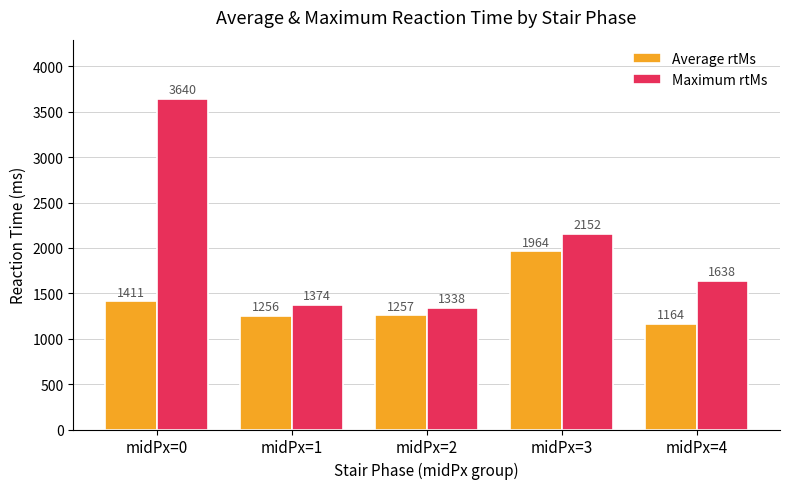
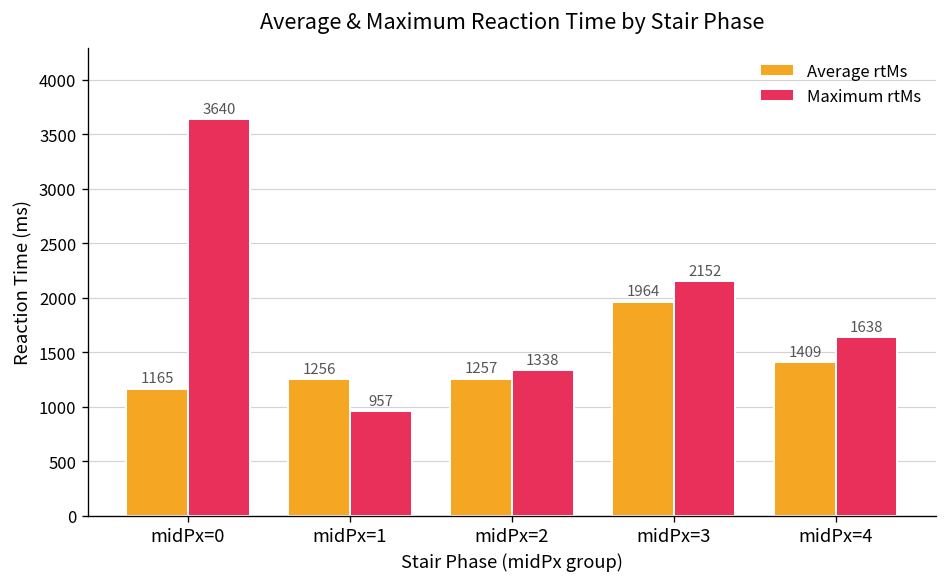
Average rtMs, midPx=0: 1411 -> 1165
Maximum rtMs, midPx=1: 1374 -> 957
Average rtMs, midPx=4: 1164 -> 1409
